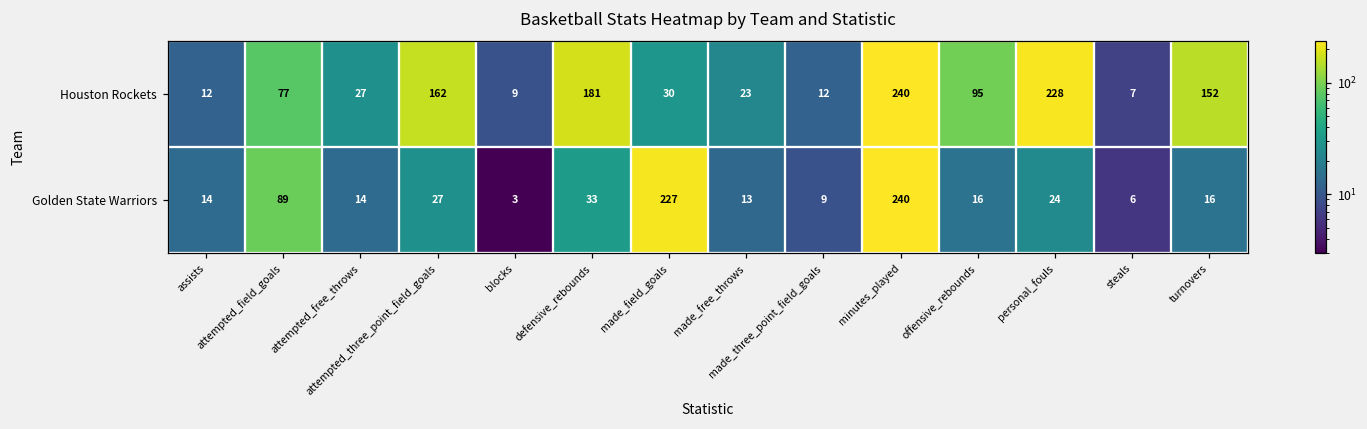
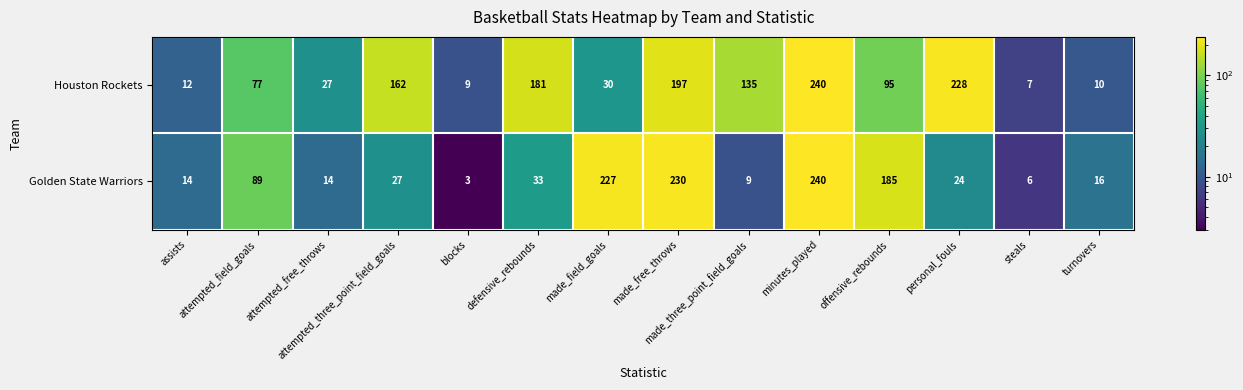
Houston Rockets, made_free_throws: 23 -> 197
Houston Rockets, made_three_point_field_goals: 12 -> 135
Houston Rockets, turnovers: 152 -> 10
Golden State Warriors, made_free_throws: 13 -> 230
Golden State Warriors, offensive_rebounds: 16 -> 185
